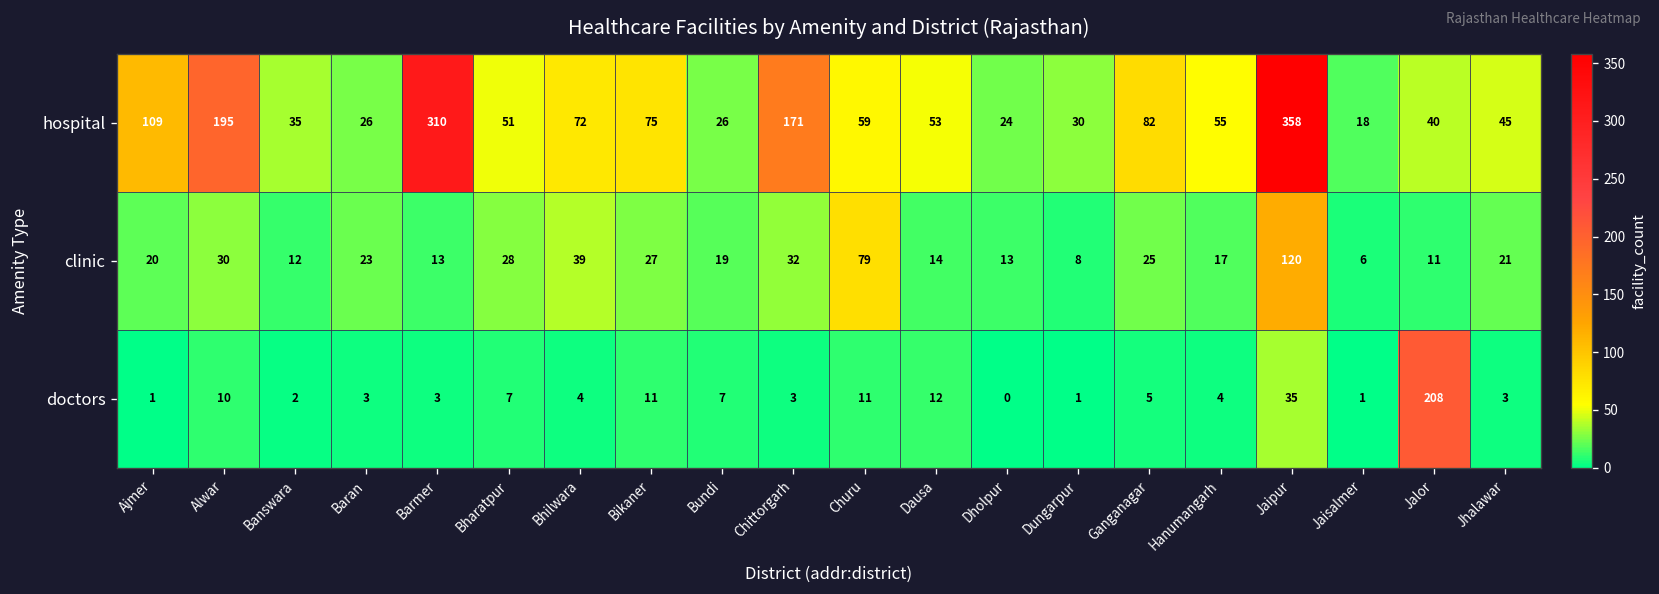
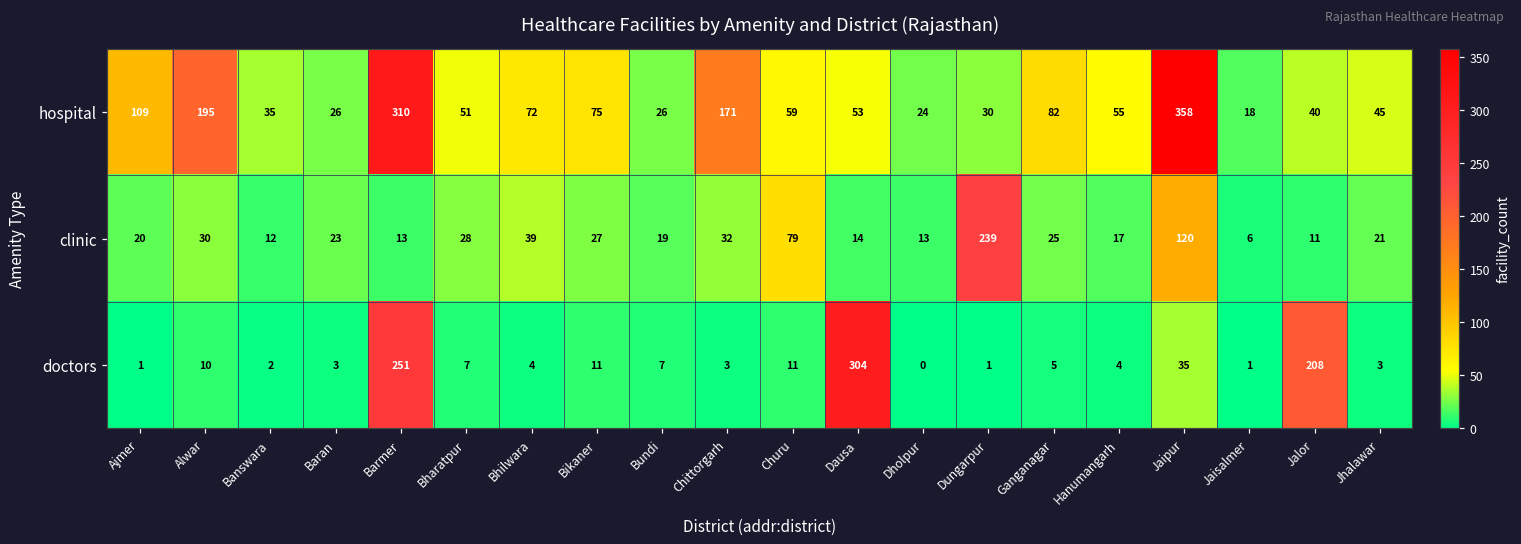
clinic, Dungarpur: 8 -> 239
doctors, Barmer: 3 -> 251
doctors, Dausa: 12 -> 304
